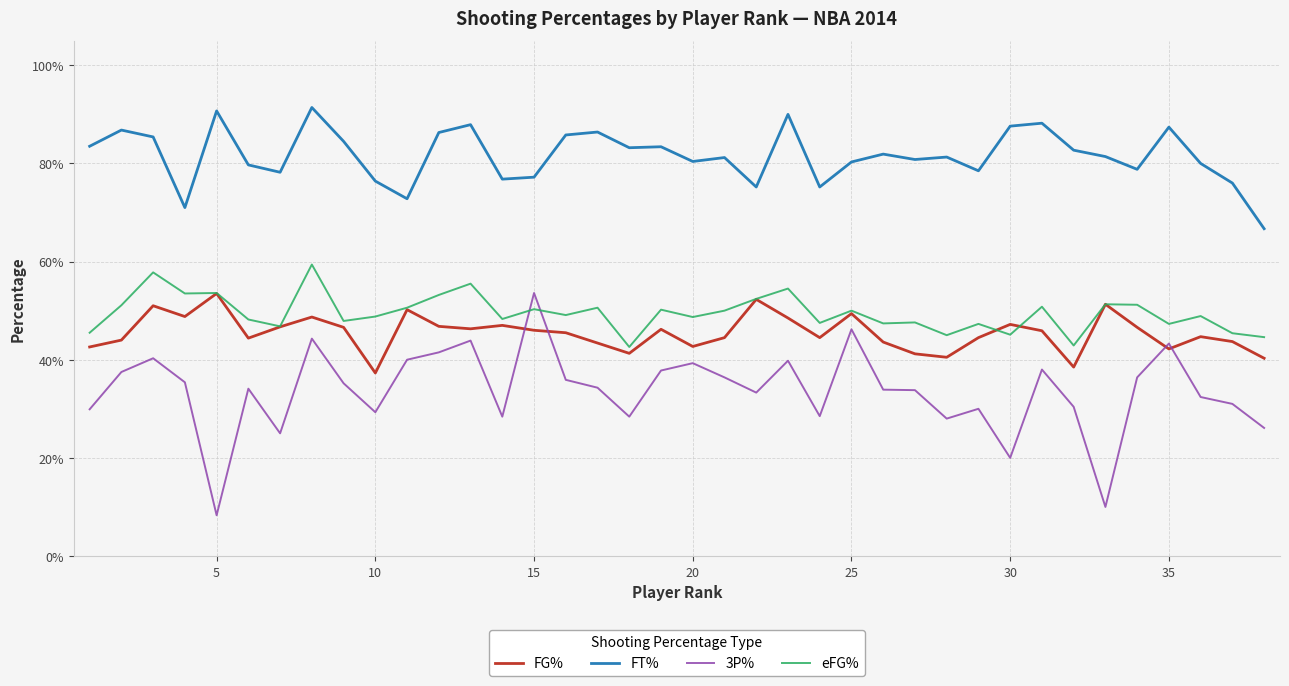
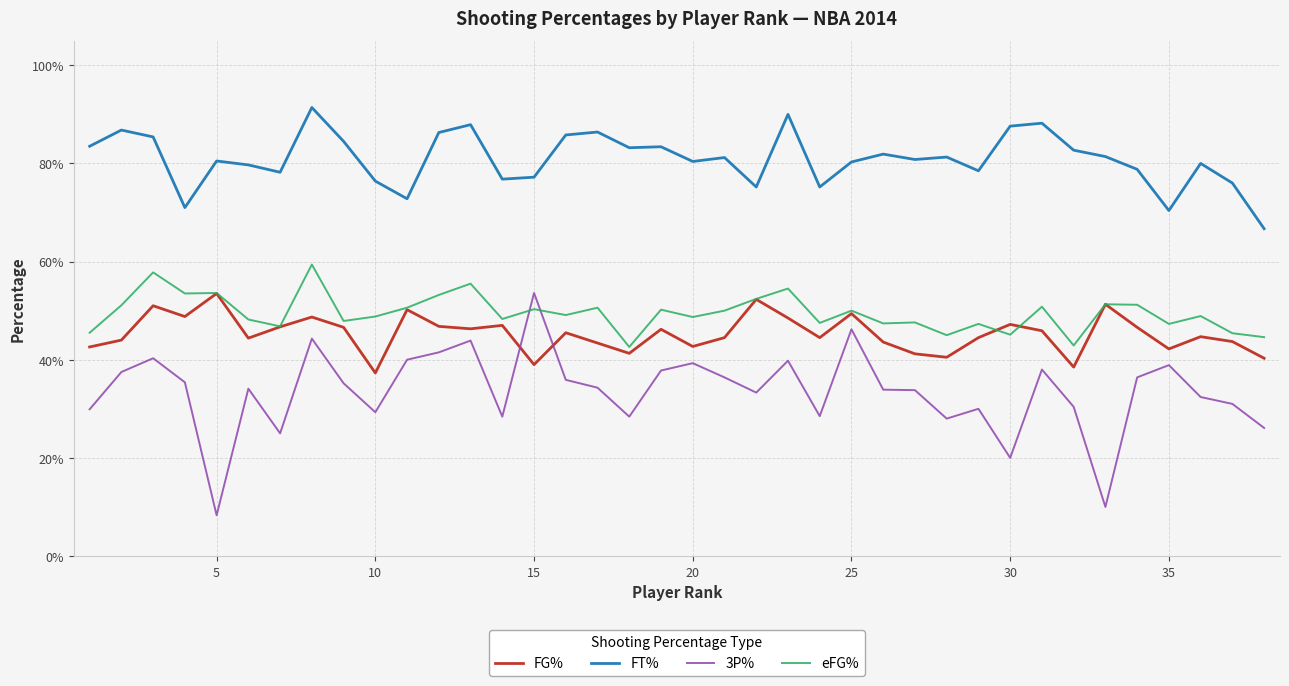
FT%, 5: 91% -> 81%
FG%, 15: 46% -> 39%
FT%, 35: 87% -> 70%
3P%, 35: 43% -> 39%
